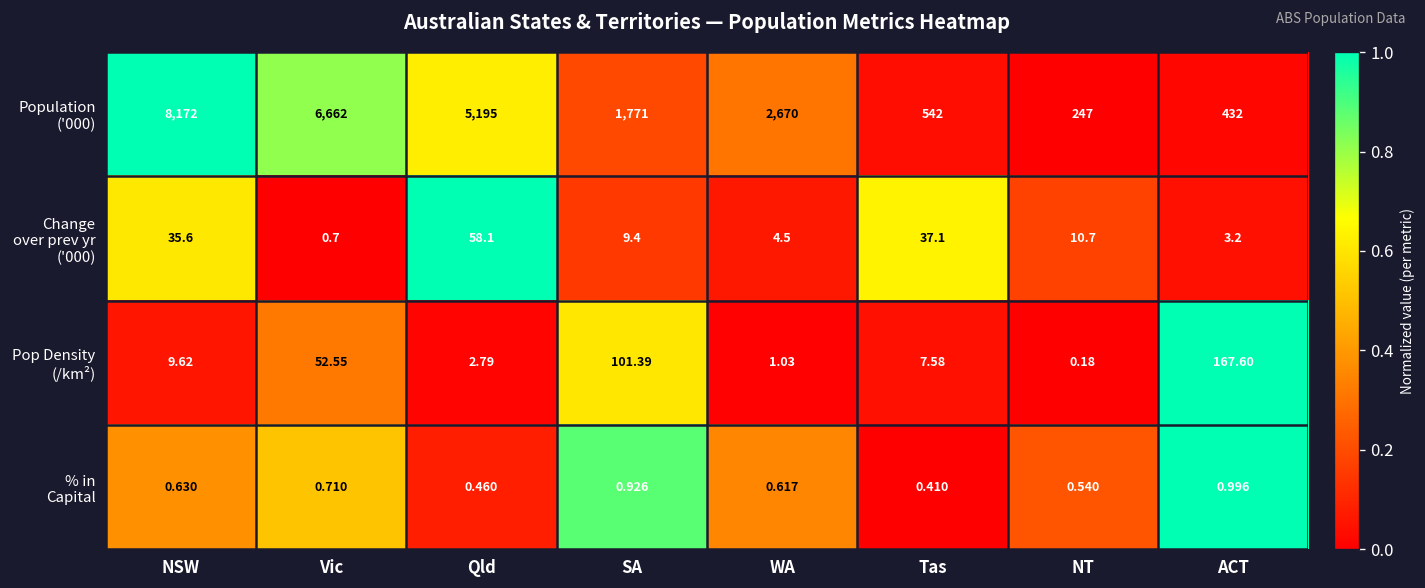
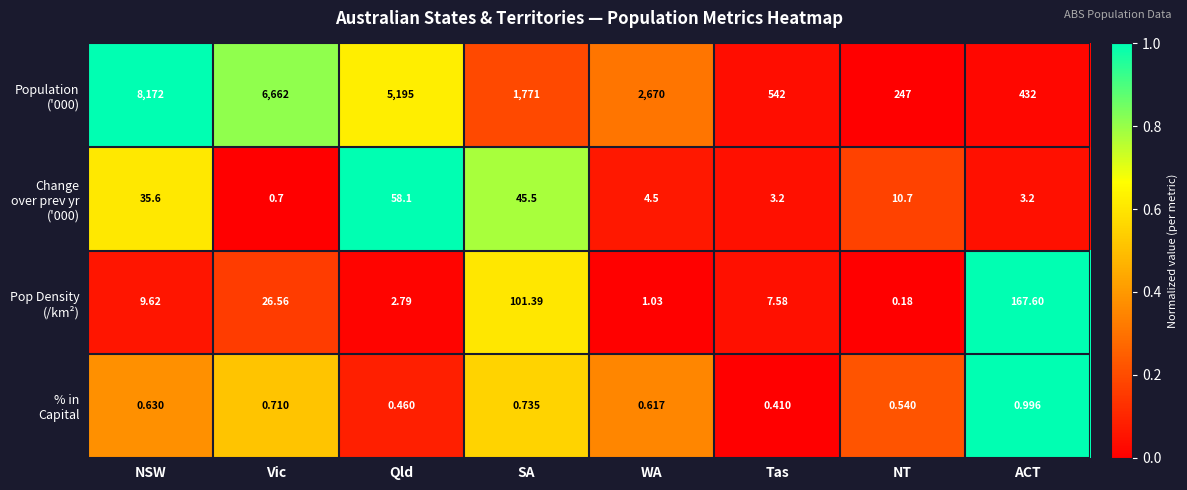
Change over prev yr ('000), SA: 9.4 -> 45.5
Change over prev yr ('000), Tas: 37.1 -> 3.2
Pop Density (/km²), Vic: 52.55 -> 26.56
% in Capital, SA: 0.926 -> 0.735
